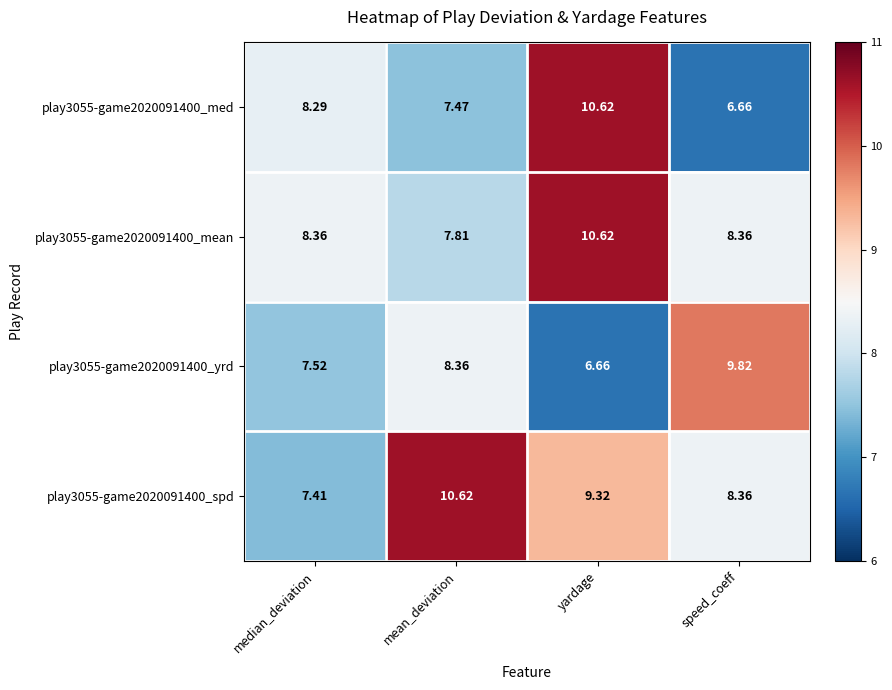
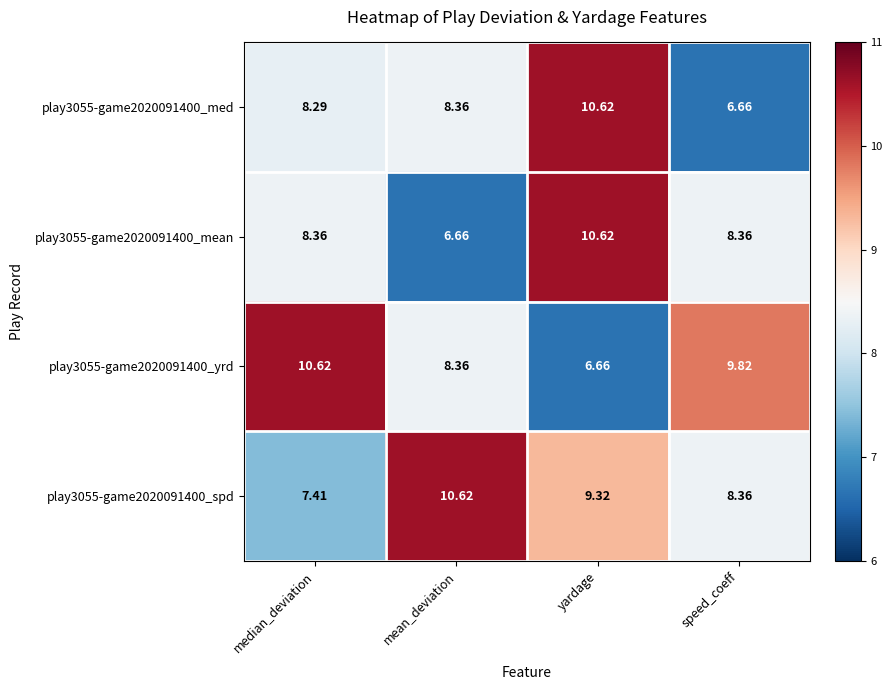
play3055-game2020091400_med, mean_deviation: 7.47 -> 8.36
play3055-game2020091400_mean, mean_deviation: 7.81 -> 6.66
play3055-game2020091400_yrd, median_deviation: 7.52 -> 10.62
